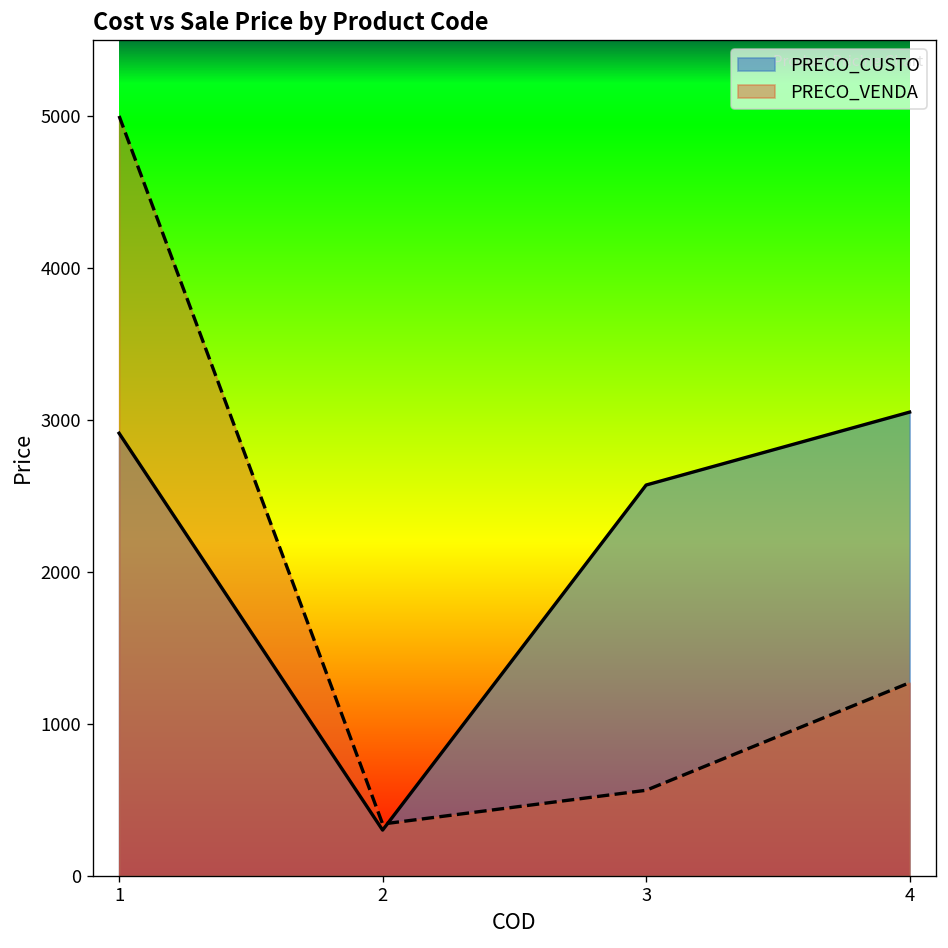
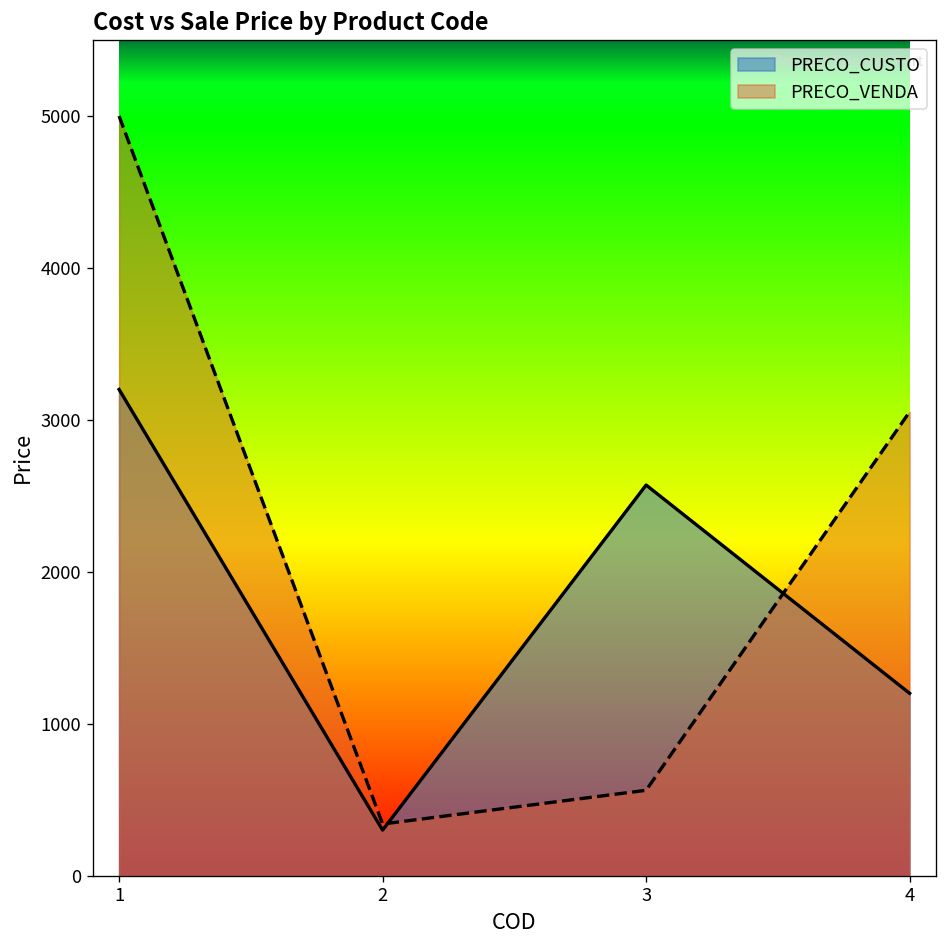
PRECO_CUSTO, 1: 2910 -> 3200
PRECO_CUSTO, 4: 3050 -> 1200
PRECO_VENDA, 4: 1270 -> 3050
